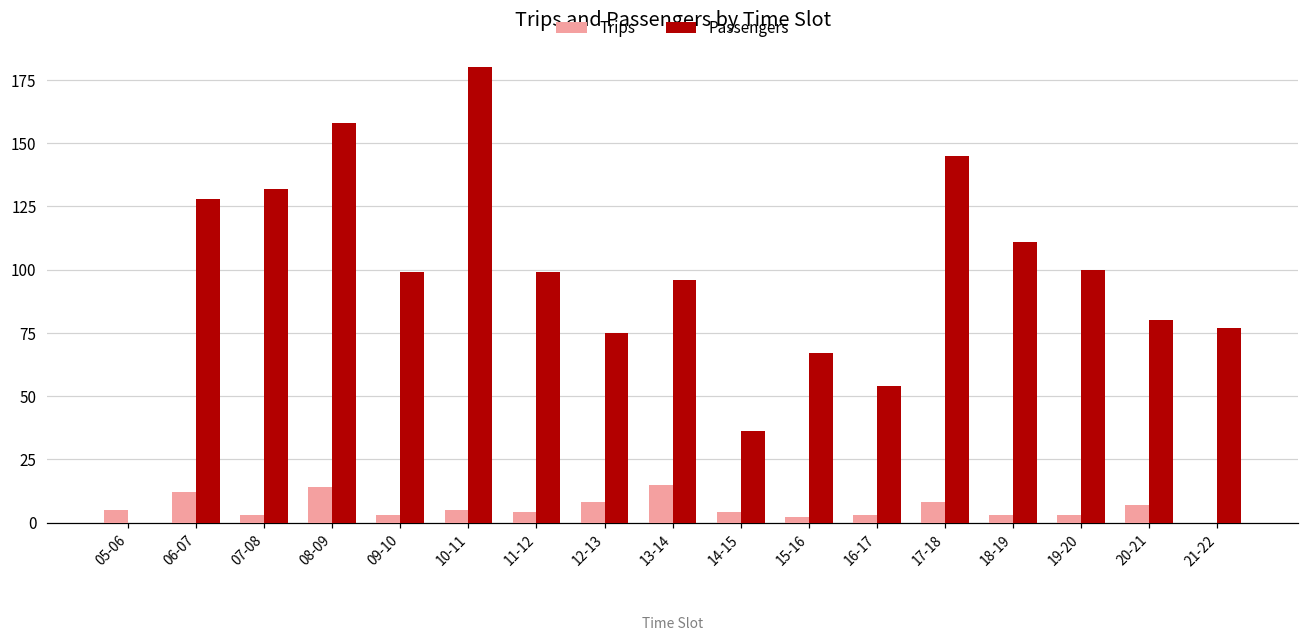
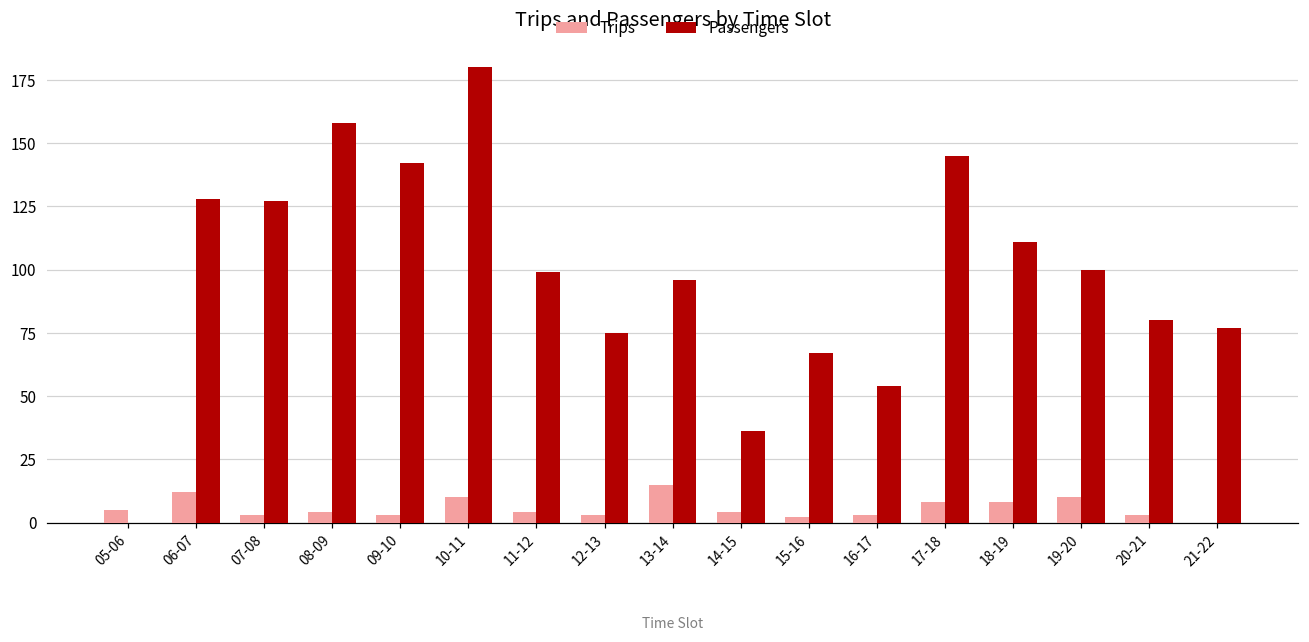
Passengers, 07-08: 132 -> 127
Trips, 08-09: 14 -> 4
Passengers, 09-10: 99 -> 142
Trips, 10-11: 5 -> 10
Trips, 12-13: 8 -> 3
Trips, 18-19: 3 -> 8
Trips, 19-20: 3 -> 10
Trips, 20-21: 7 -> 3
